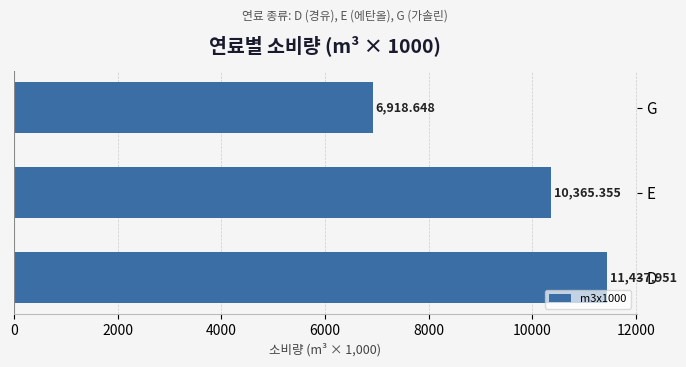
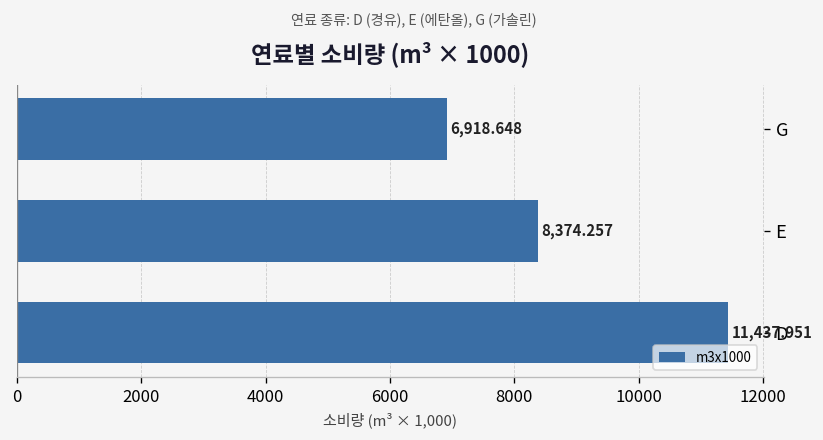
E: 10,365.355 -> 8,374.257
